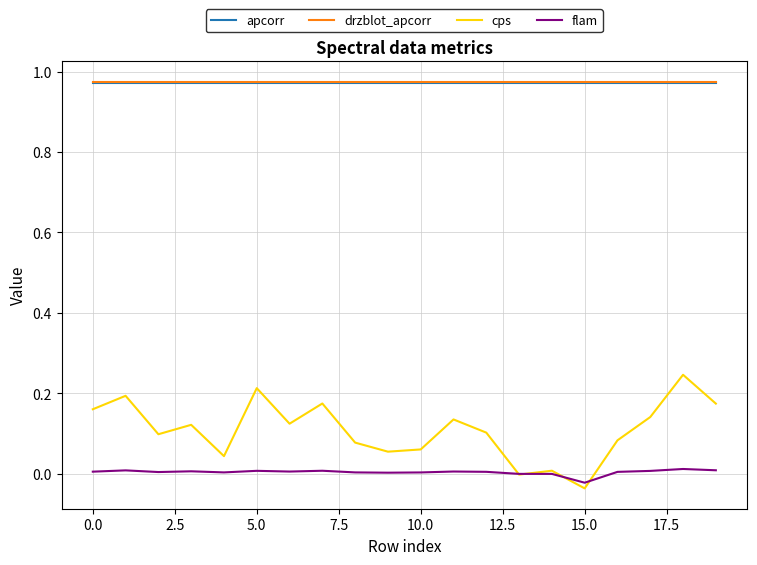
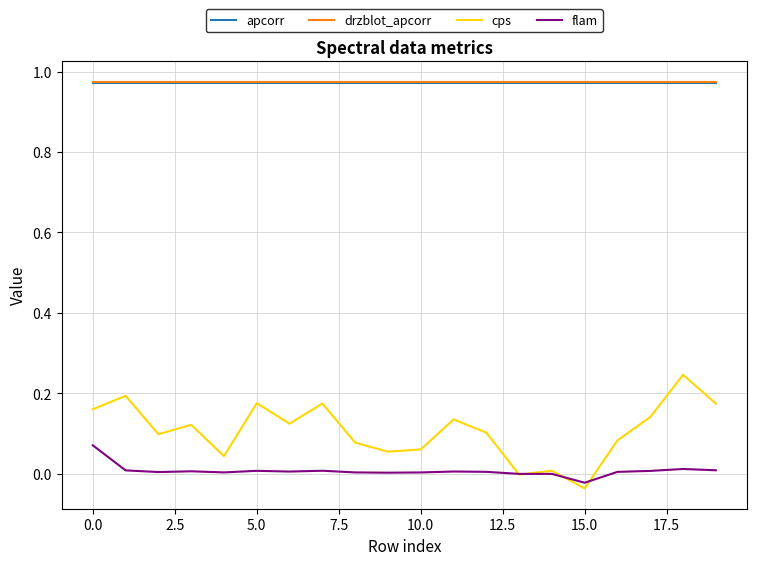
flam, 0.0: 0.01 -> 0.07
cps, 5.0: 0.21 -> 0.18
